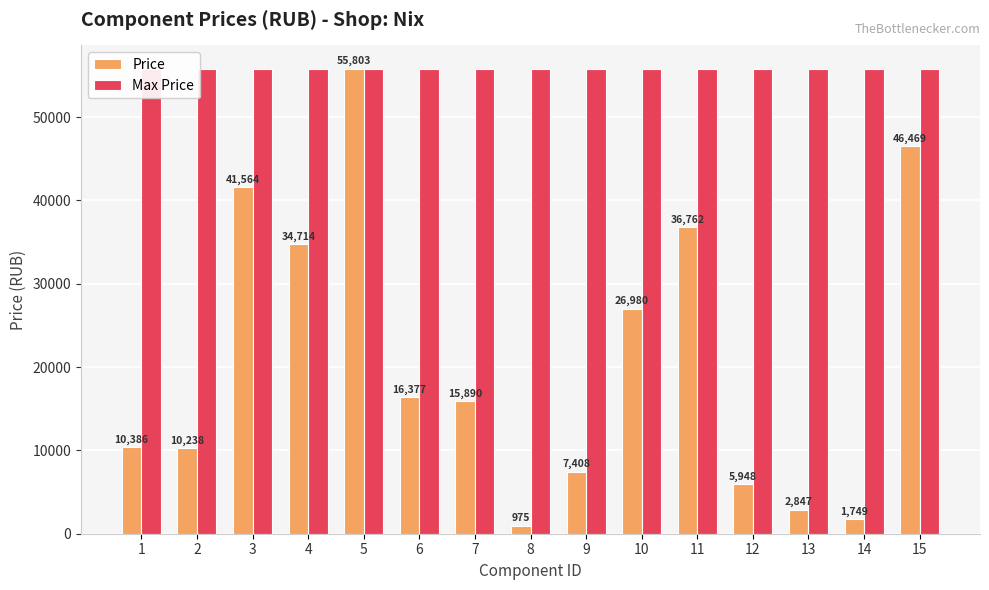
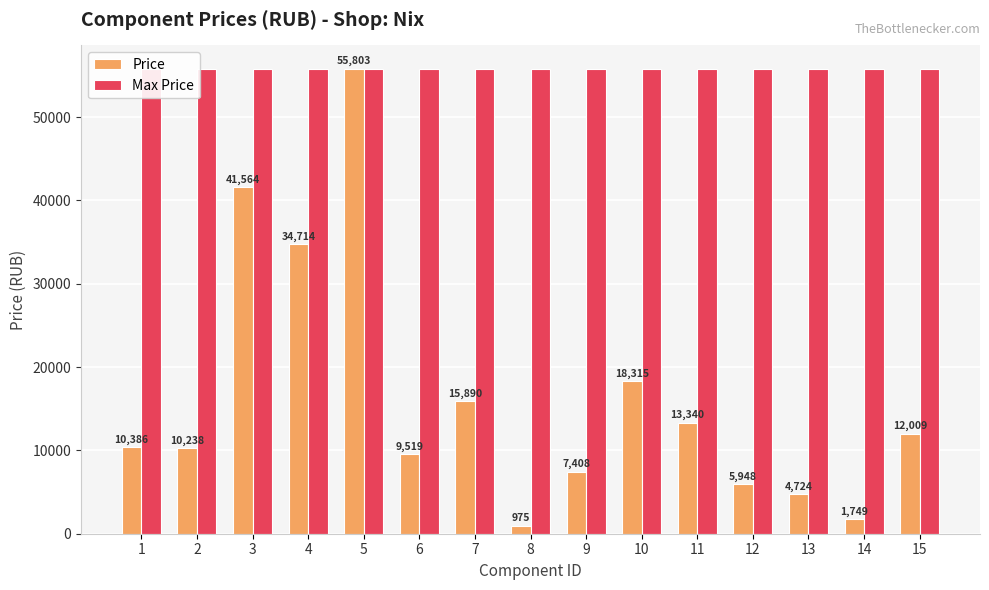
Price, 6: 16,377 -> 9,519
Price, 10: 26,980 -> 18,315
Price, 11: 36,762 -> 13,340
Price, 13: 2,847 -> 4,724
Price, 15: 46,469 -> 12,009
